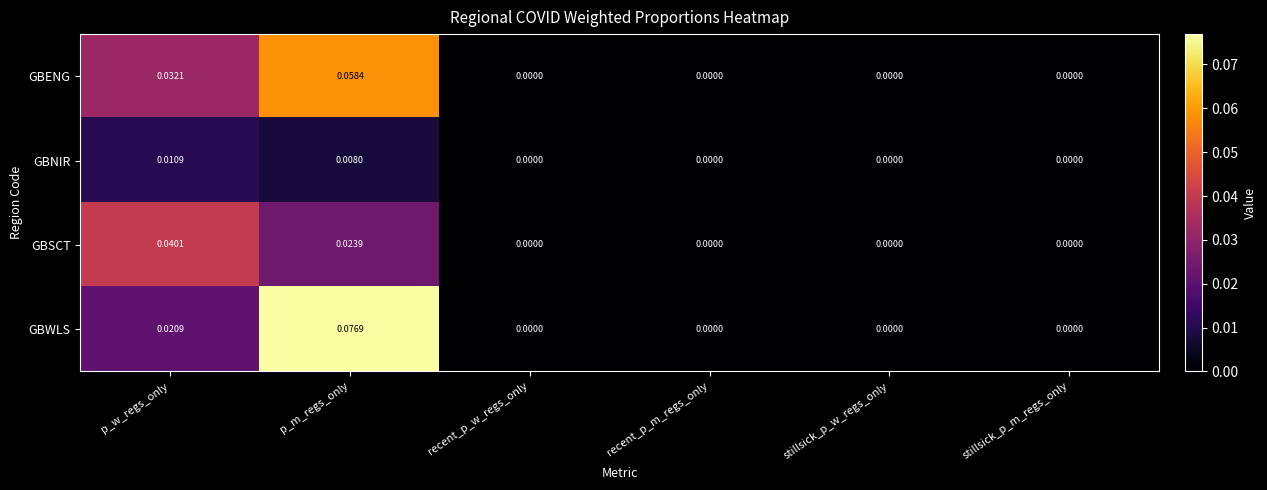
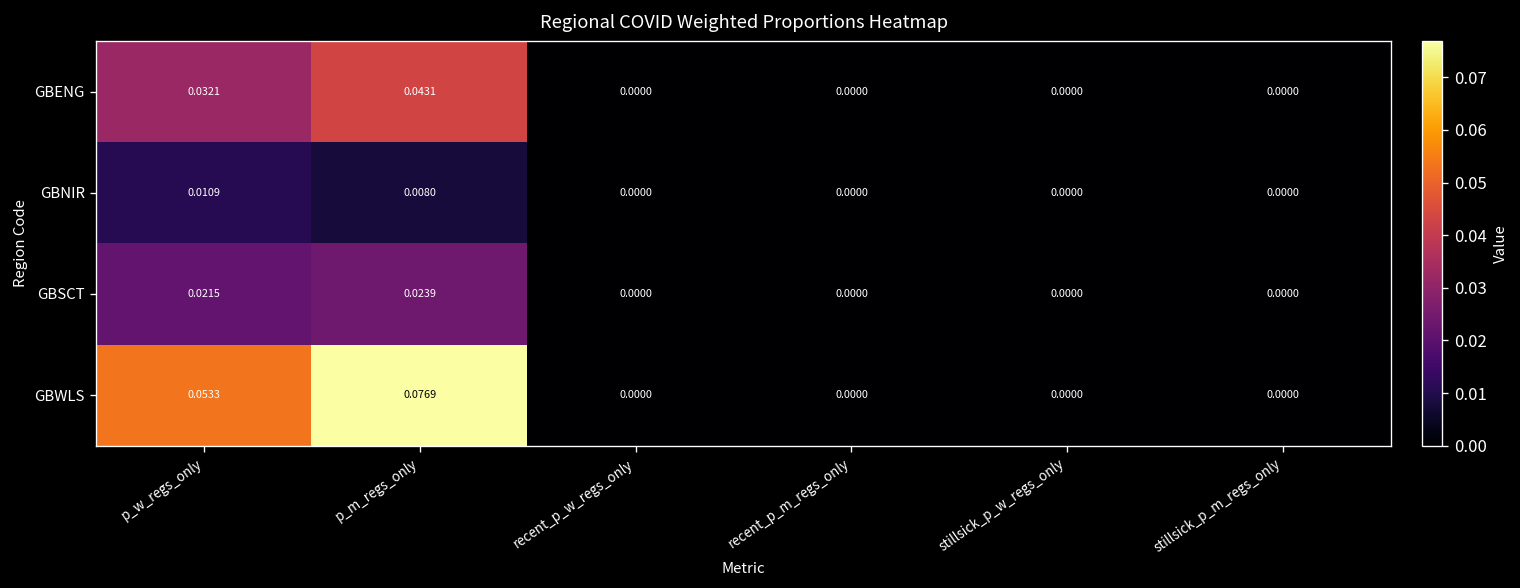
GBENG, p_m_regs_only: 0.0584 -> 0.0431
GBSCT, p_w_regs_only: 0.0401 -> 0.0215
GBWLS, p_w_regs_only: 0.0209 -> 0.0533
